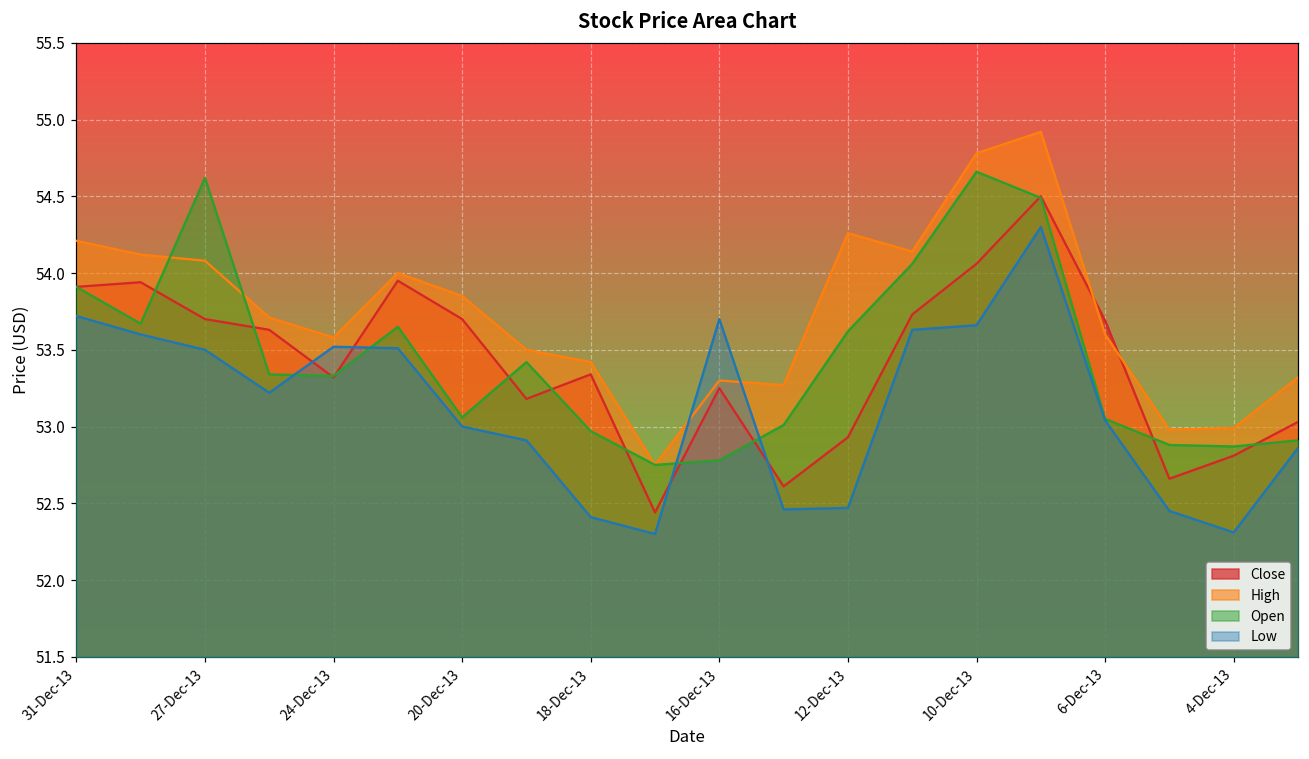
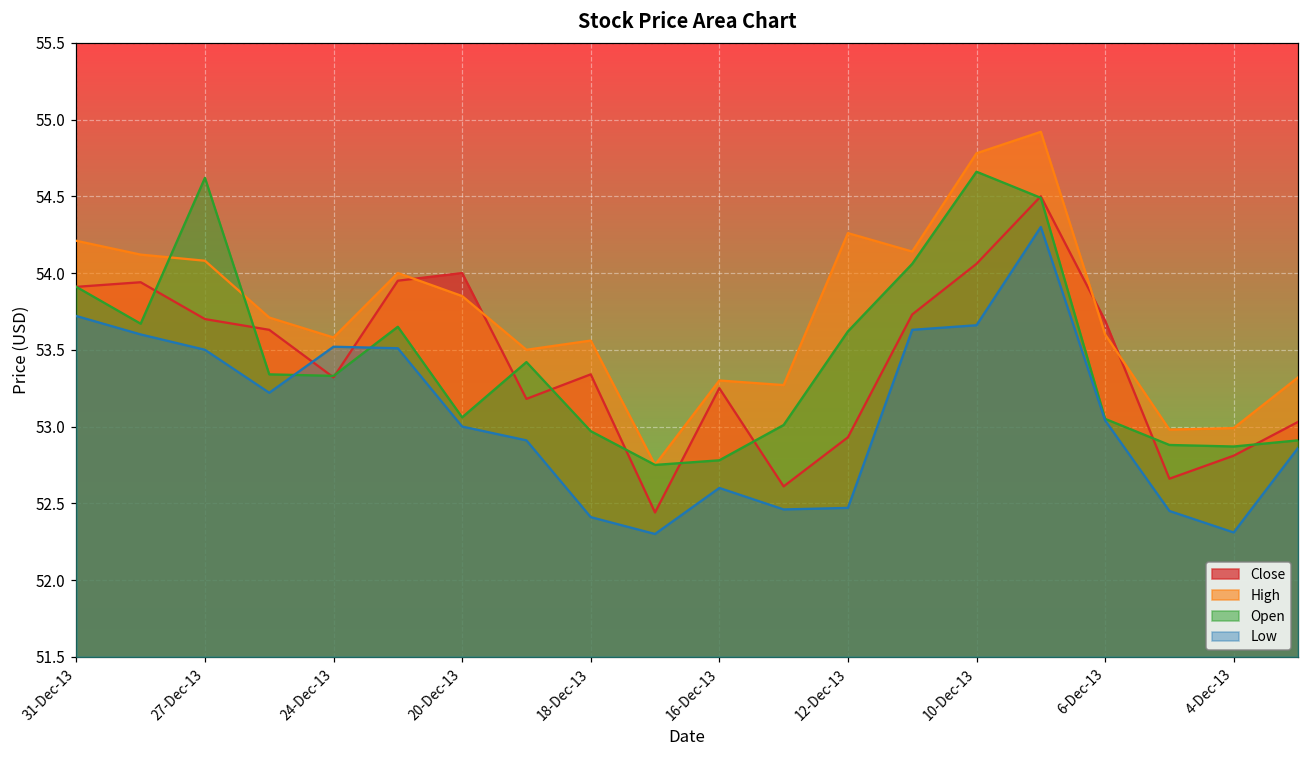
Close, 20-Dec-13: 53.7 -> 54.0
High, 18-Dec-13: 53.42 -> 53.56
Low, 16-Dec-13: 53.7 -> 52.6
